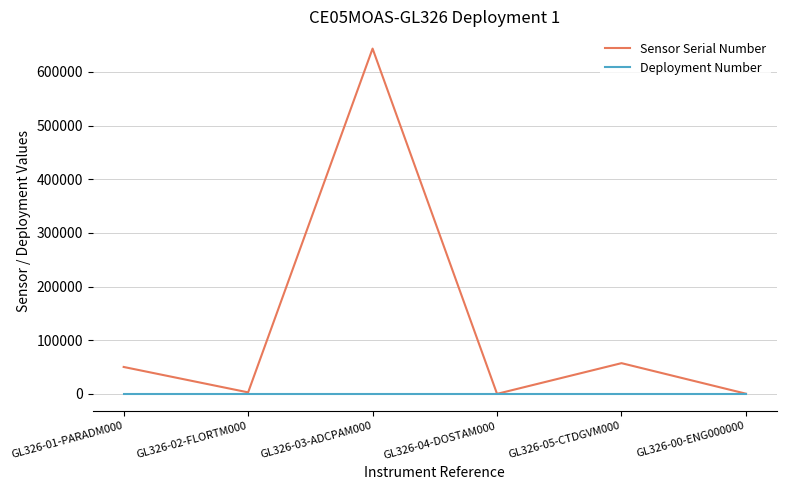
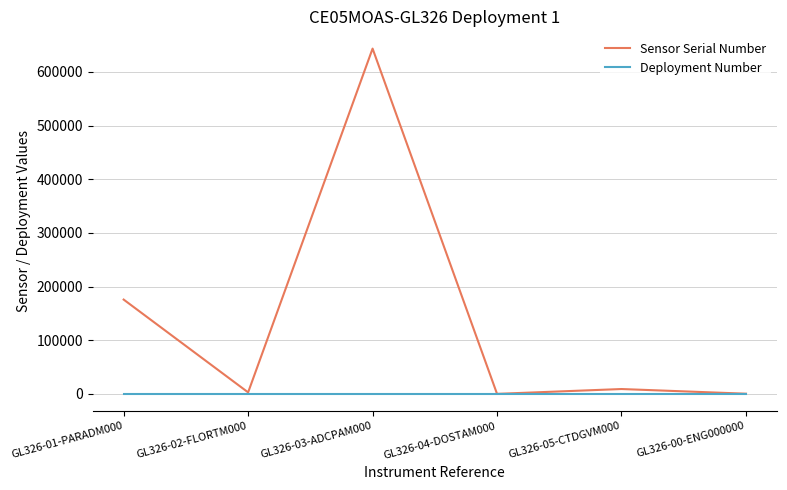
Sensor Serial Number, GL326-01-PARADM000: 50000 -> 180000
Sensor Serial Number, GL326-05-CTDGVM000: 60000 -> 10000
